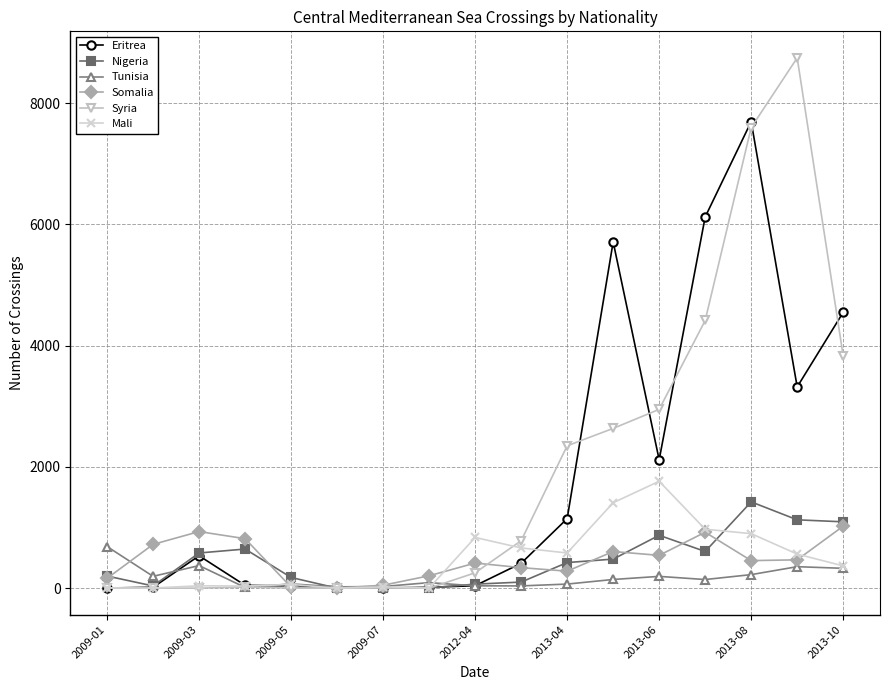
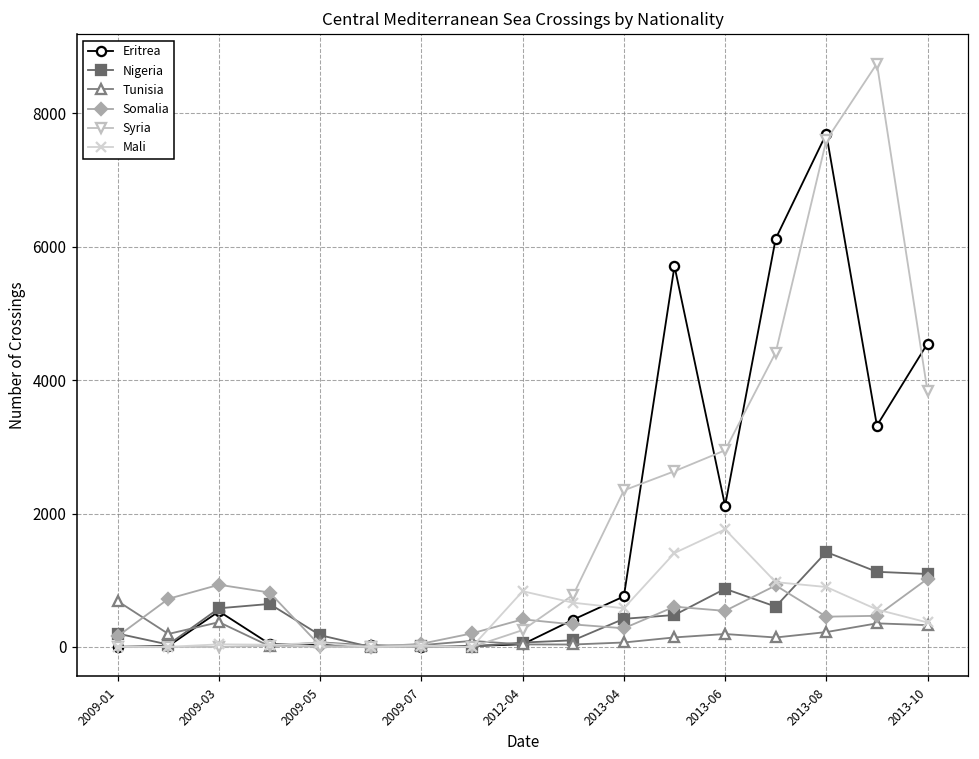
Eritrea, 2013-04: 1100 -> 800
